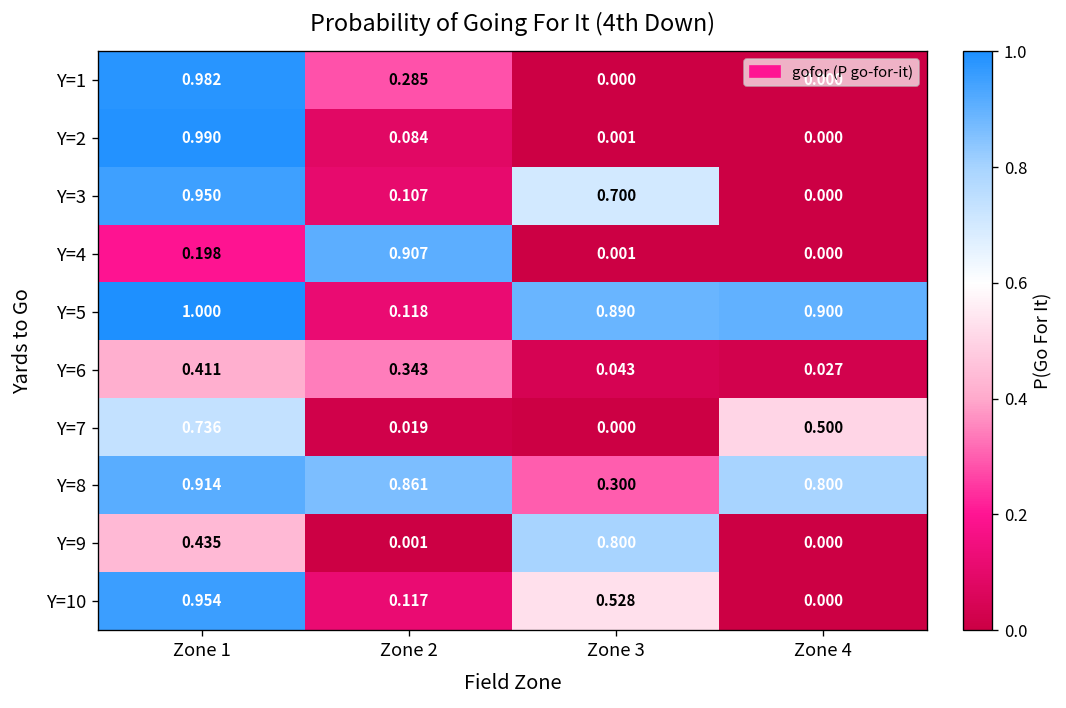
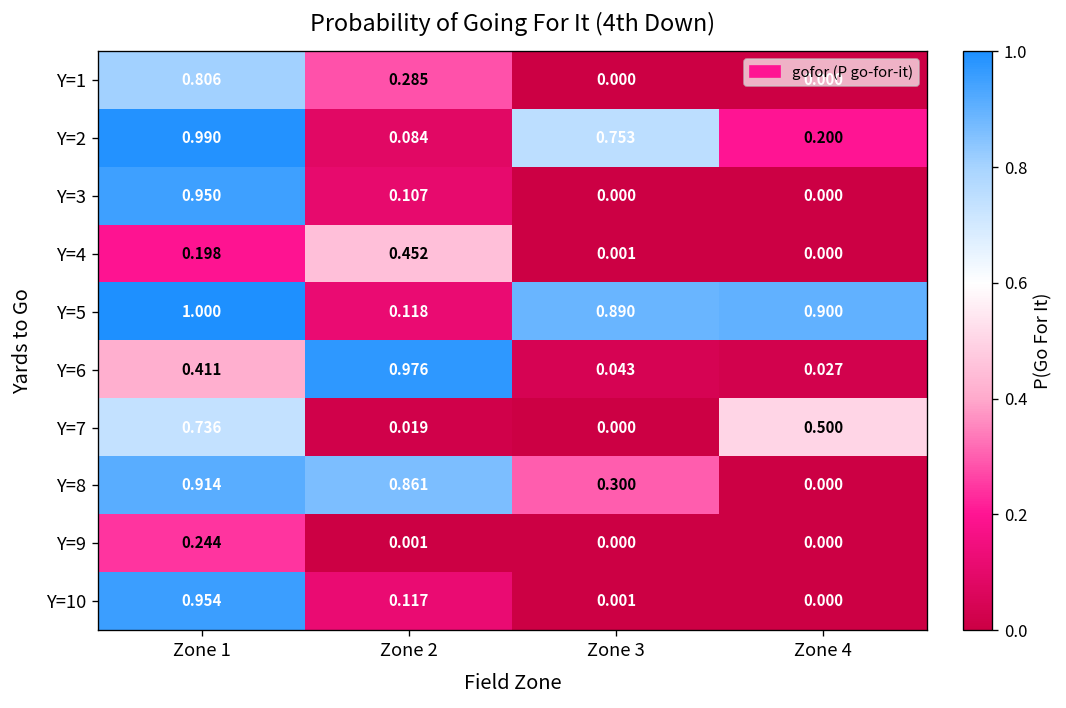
Y=1, Zone 1: 0.982 -> 0.806
Y=2, Zone 3: 0.001 -> 0.753
Y=2, Zone 4: 0.000 -> 0.200
Y=3, Zone 3: 0.700 -> 0.000
Y=4, Zone 2: 0.907 -> 0.452
Y=6, Zone 2: 0.343 -> 0.976
Y=8, Zone 4: 0.800 -> 0.000
Y=9, Zone 1: 0.435 -> 0.244
Y=9, Zone 3: 0.800 -> 0.000
Y=10, Zone 3: 0.528 -> 0.001
